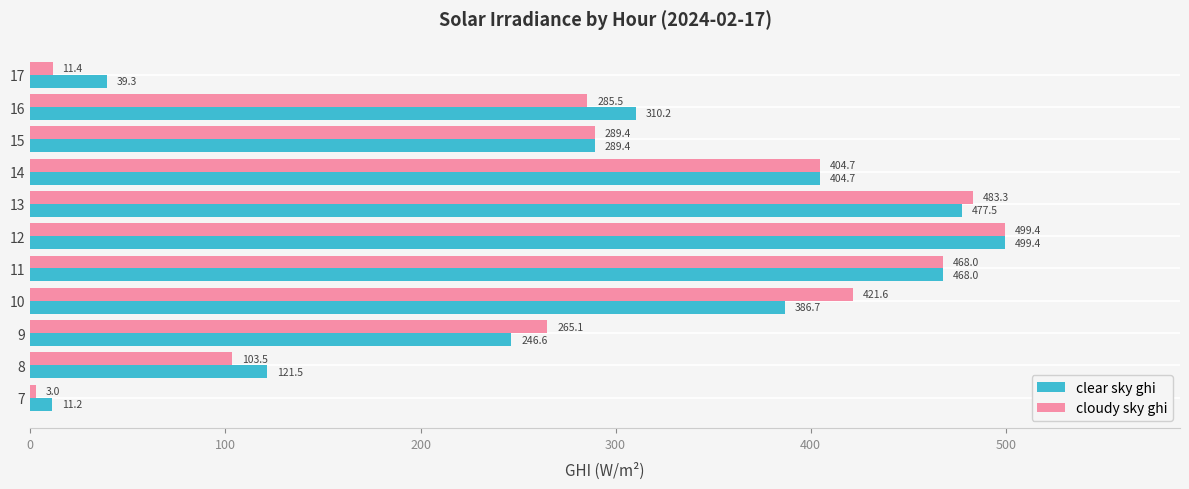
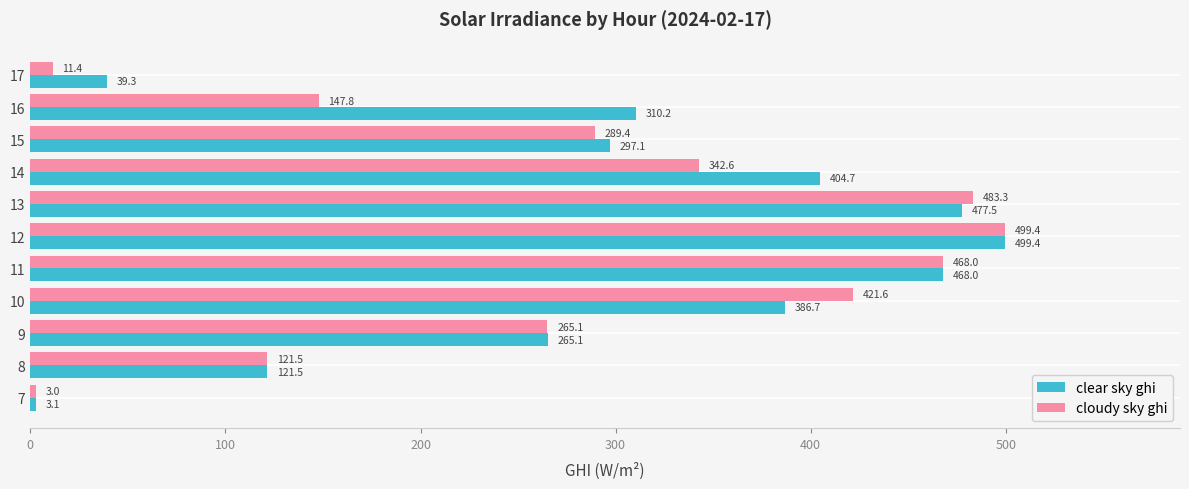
cloudy sky ghi, 16: 285.5 -> 147.8
clear sky ghi, 15: 289.4 -> 297.1
cloudy sky ghi, 14: 404.7 -> 342.6
clear sky ghi, 9: 246.6 -> 265.1
cloudy sky ghi, 8: 103.5 -> 121.5
clear sky ghi, 7: 11.2 -> 3.1
